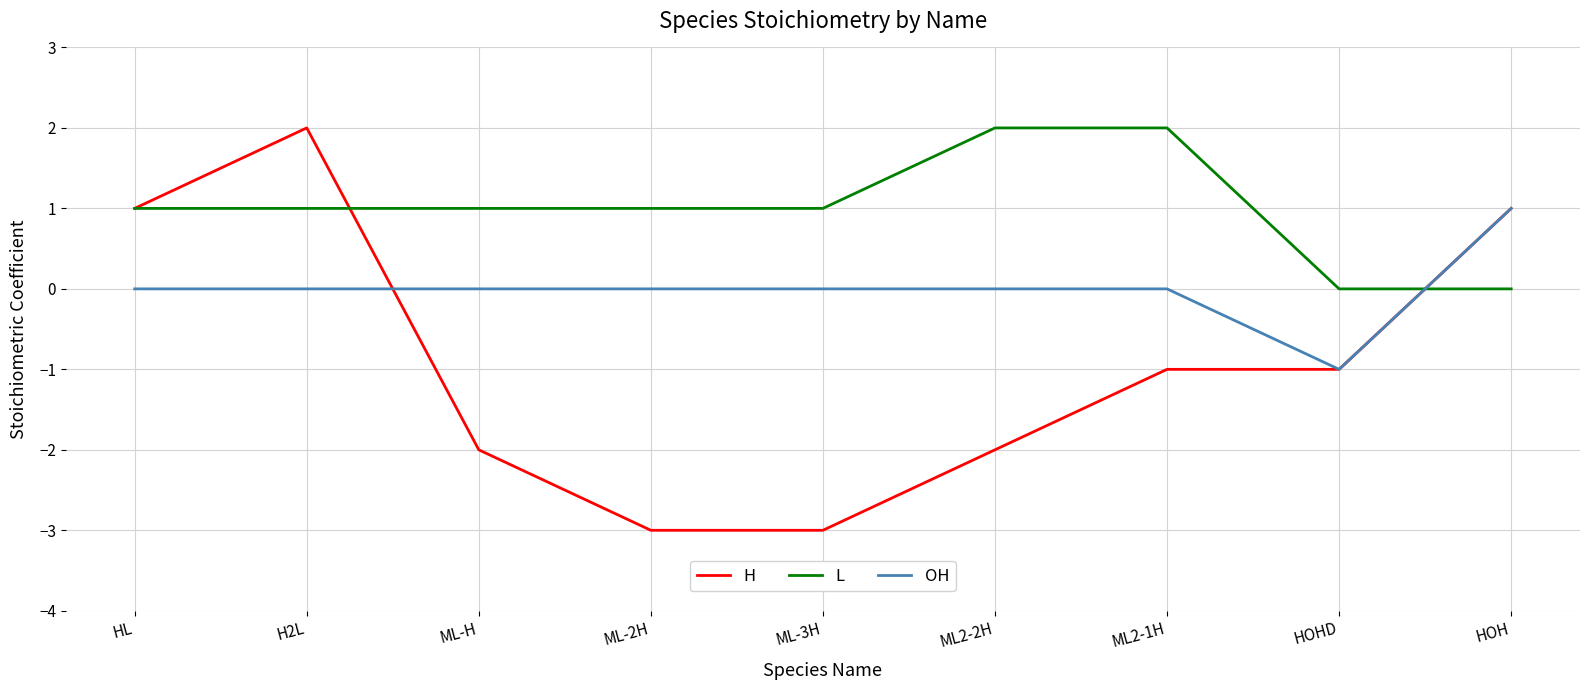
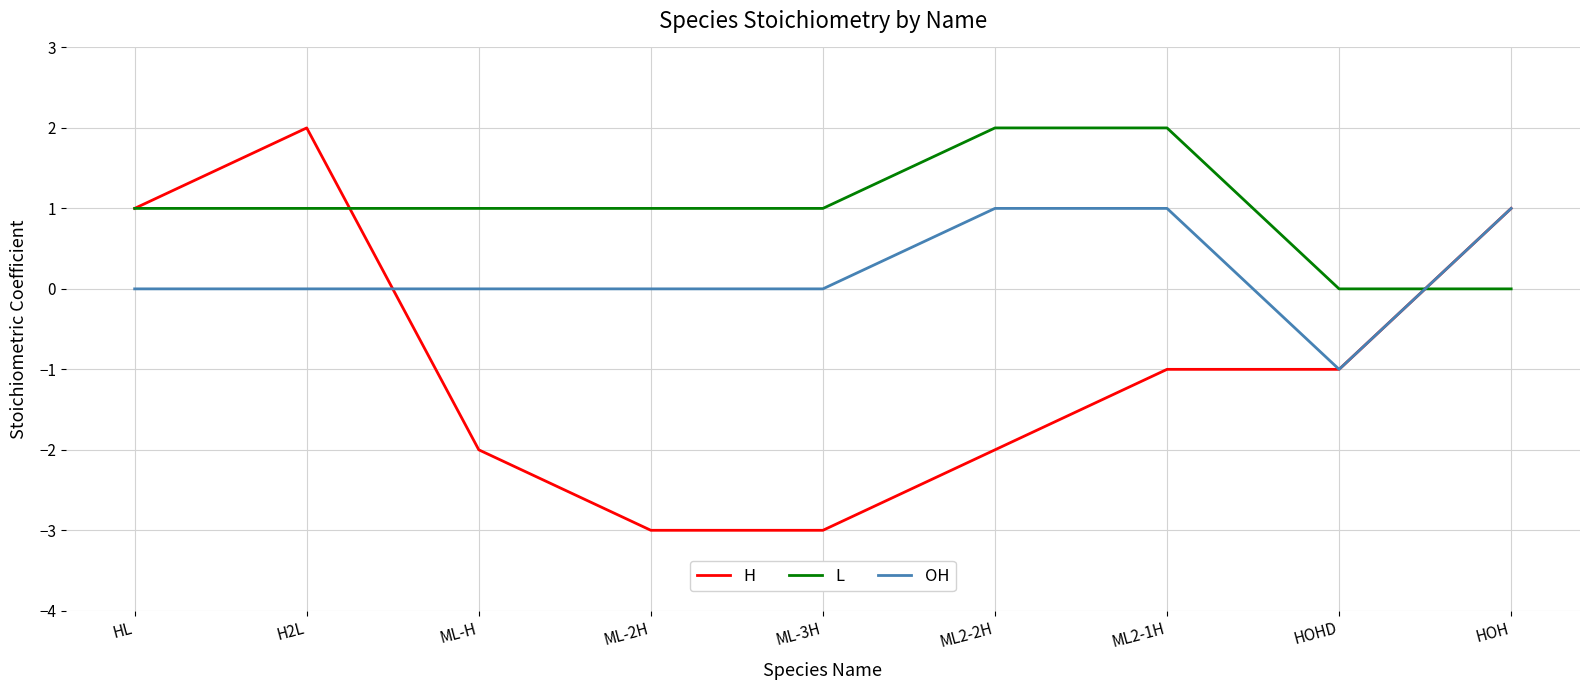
OH, ML2-2H: 0 -> 1
OH, ML2-1H: 0 -> 1
